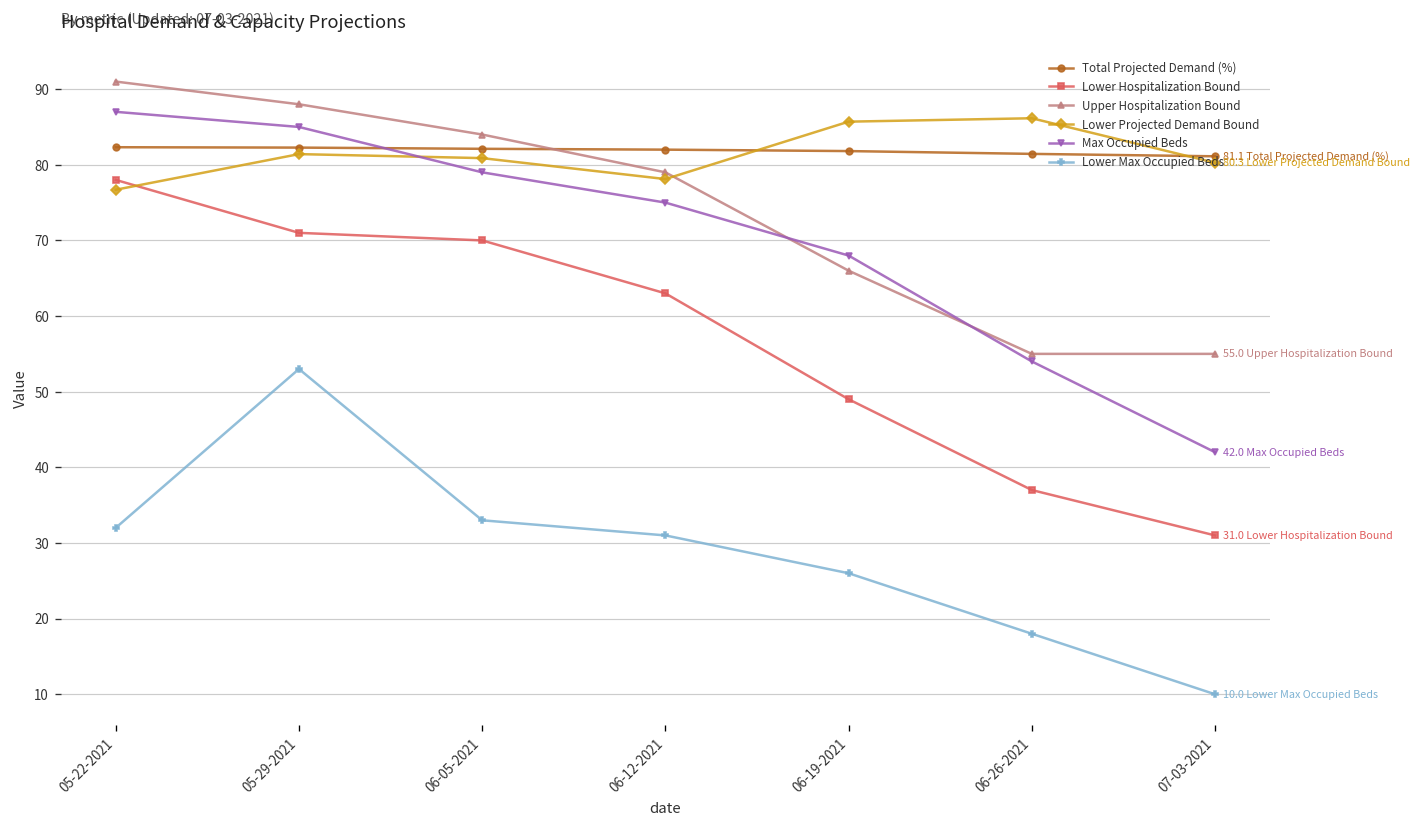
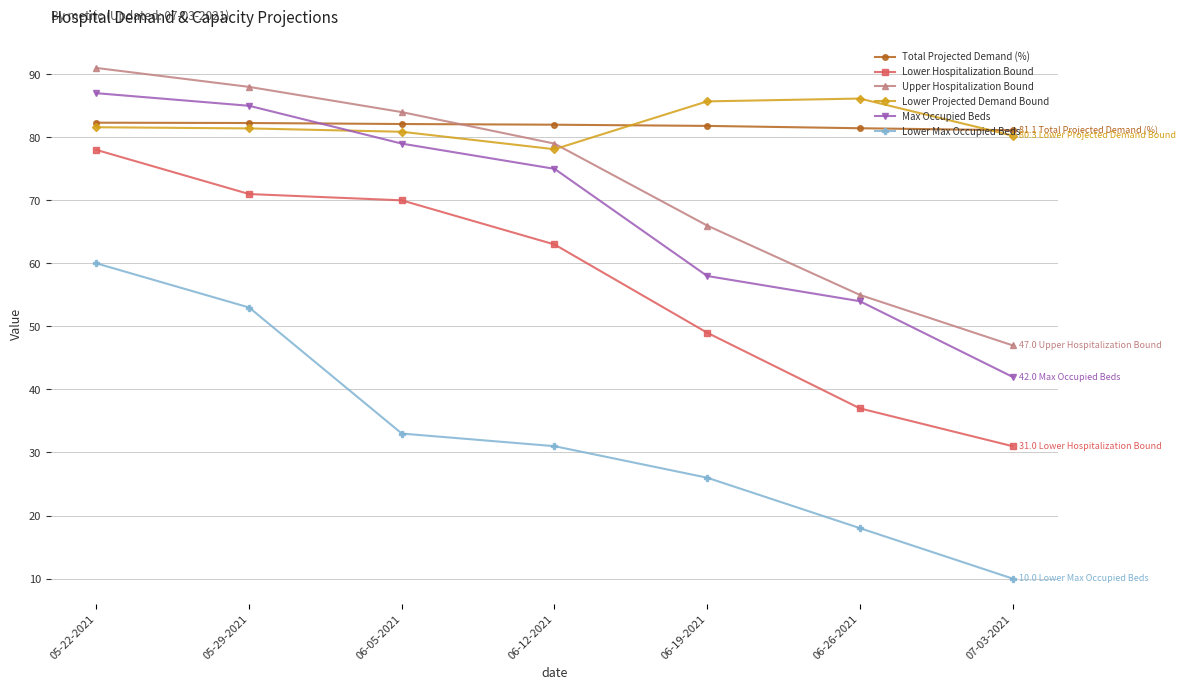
Lower Projected Demand Bound, 05-22-2021: 77 -> 82
Lower Max Occupied Beds, 05-22-2021: 32 -> 60
Max Occupied Beds, 06-19-2021: 68 -> 58
Upper Hospitalization Bound, 07-03-2021: 55.0 -> 47.0
